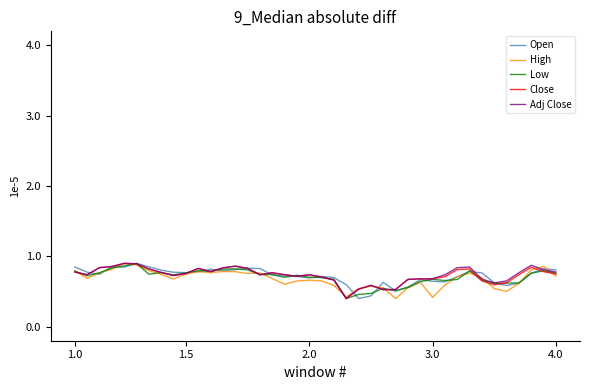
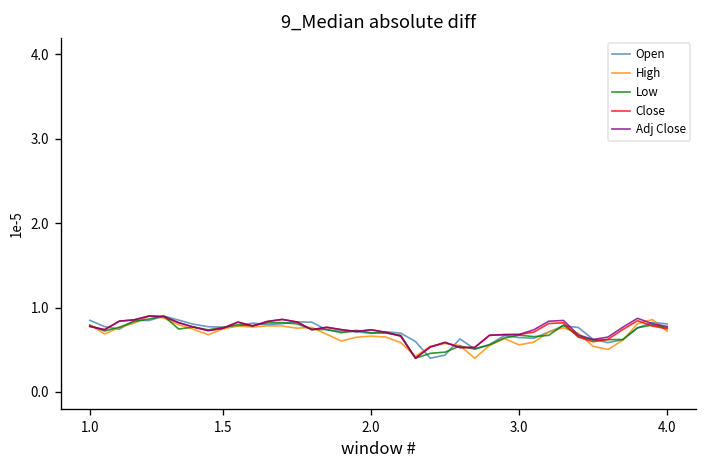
High, 3.0: 0.4 -> 0.6
